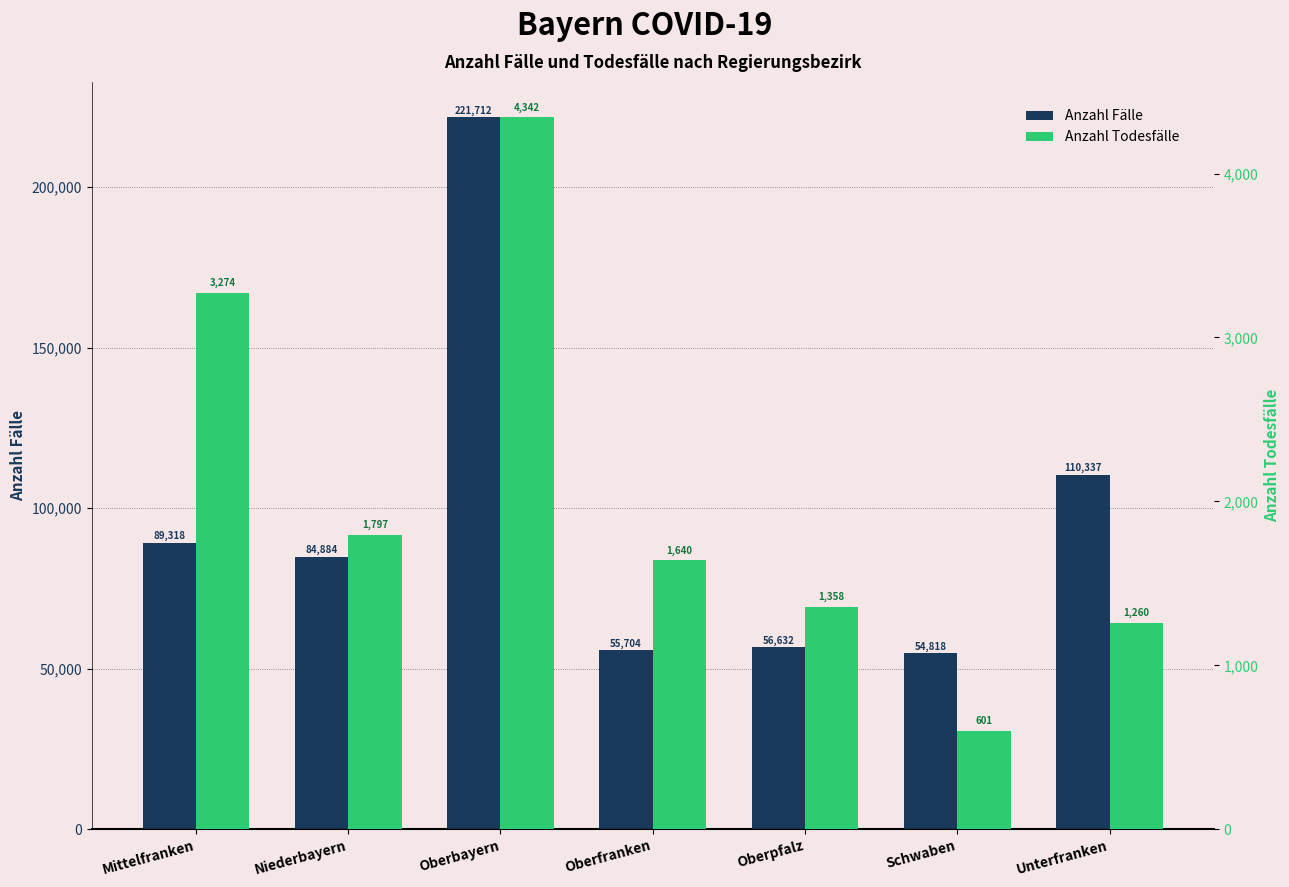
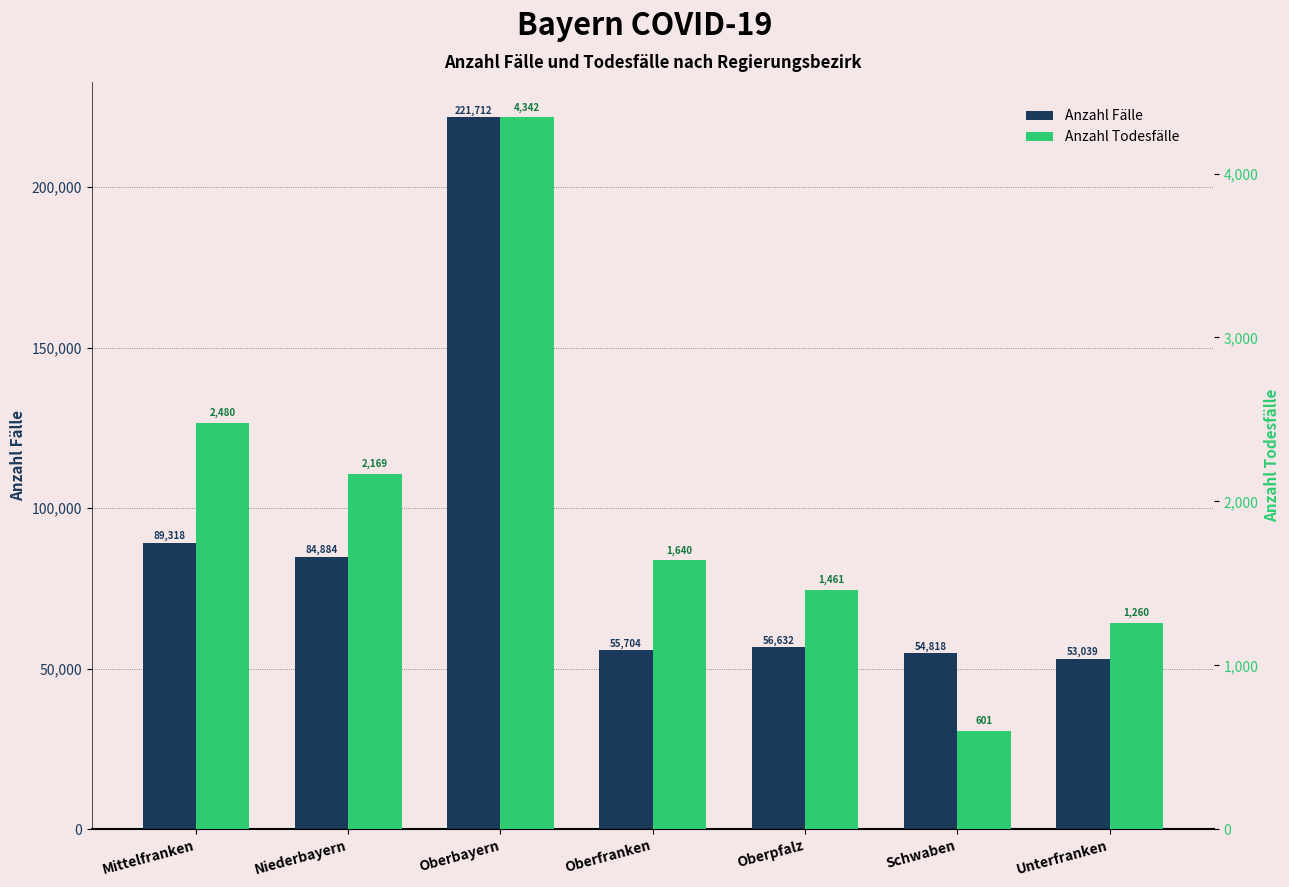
Anzahl Fälle, Unterfranken: 110,337 -> 53,039
Anzahl Todesfälle, Mittelfranken: 3,274 -> 2,480
Anzahl Todesfälle, Niederbayern: 1,797 -> 2,169
Anzahl Todesfälle, Oberpfalz: 1,358 -> 1,461
